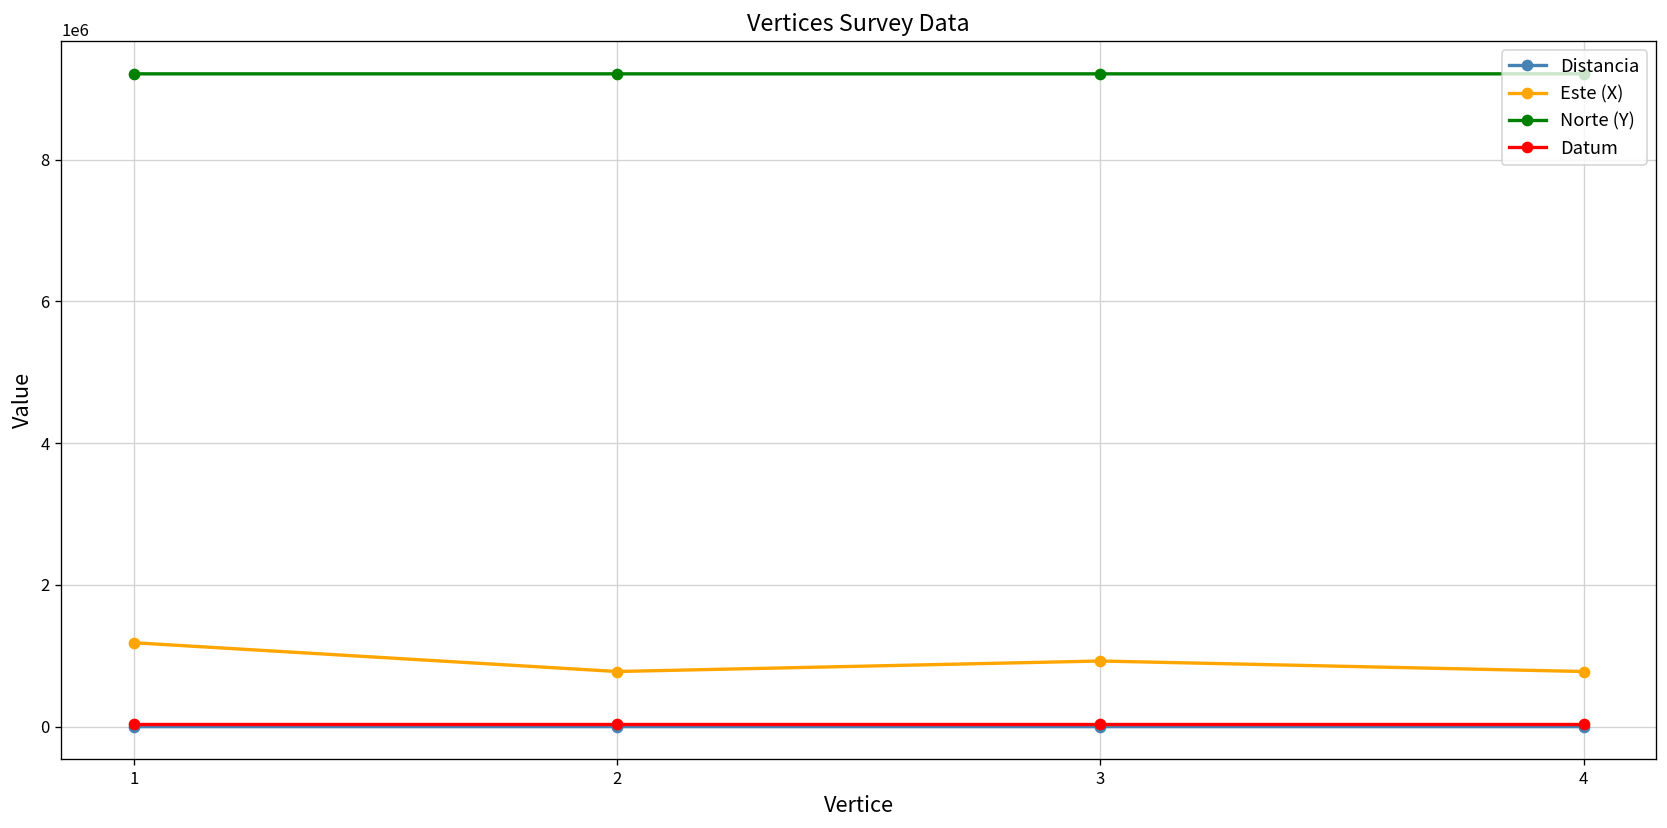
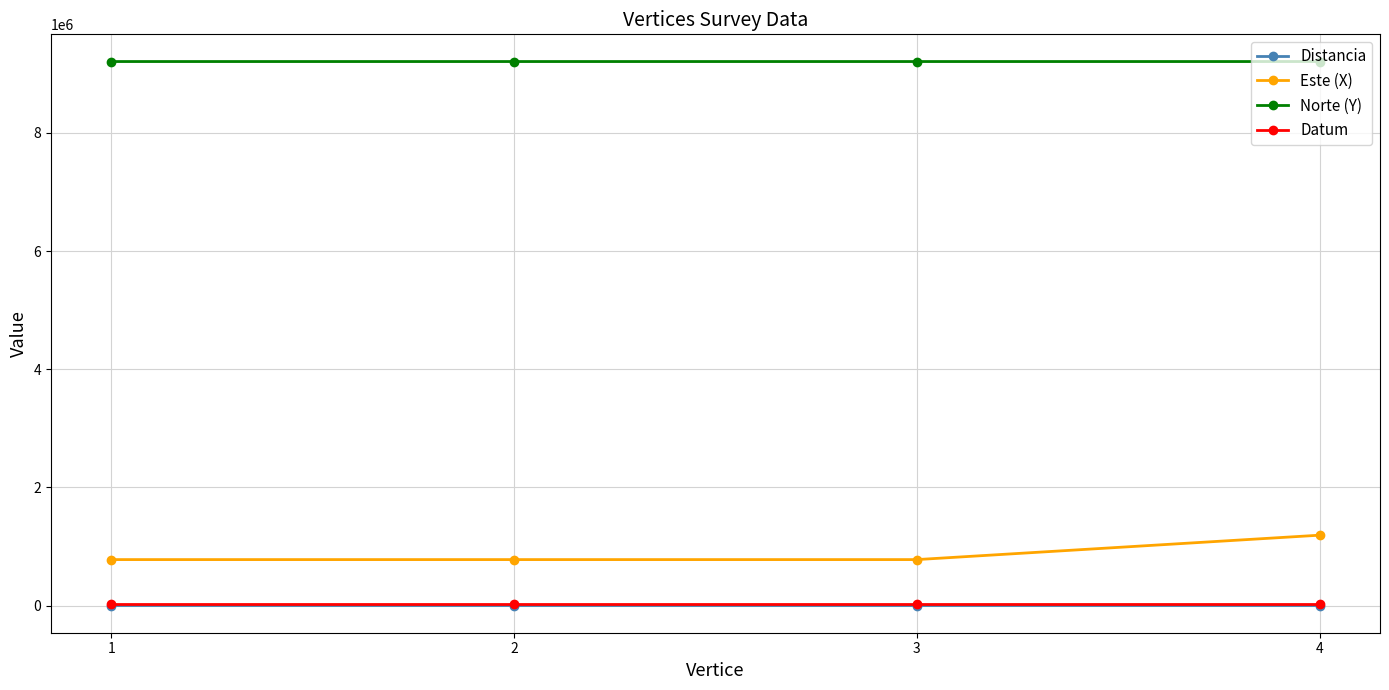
Este (X), 1: 1200000 -> 800000
Este (X), 3: 900000 -> 800000
Este (X), 4: 800000 -> 1200000
